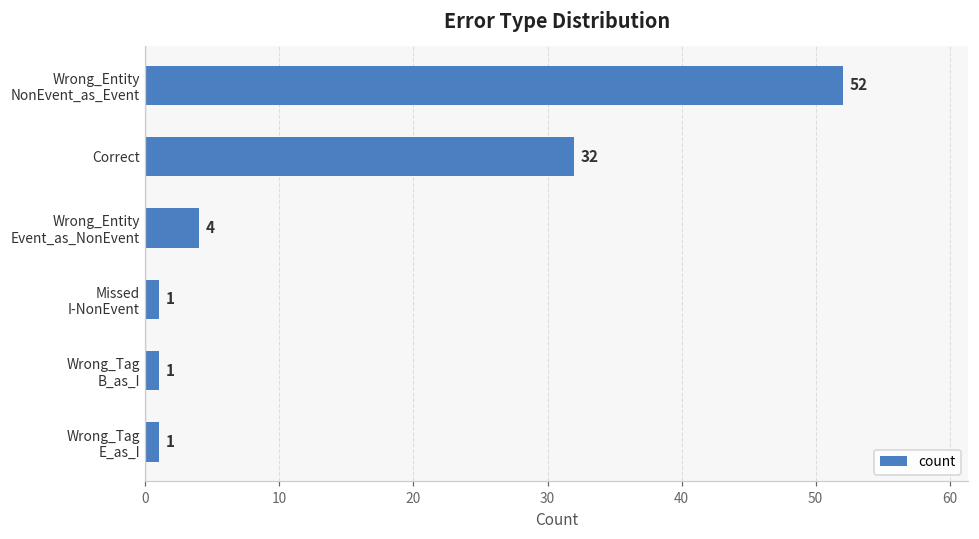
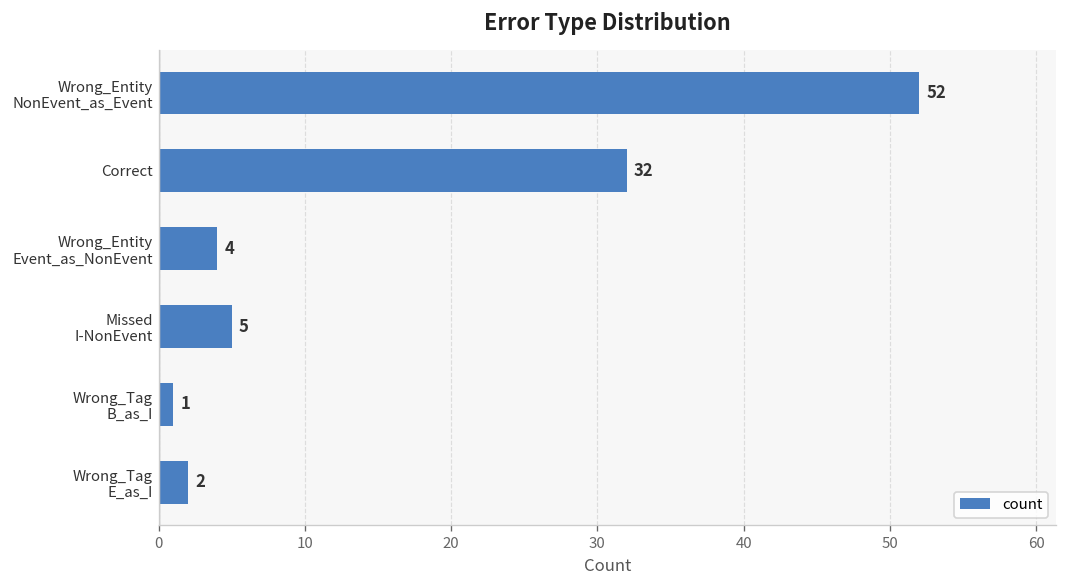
Missed I-NonEvent: 1 -> 5
Wrong_Tag E_as_I: 1 -> 2
